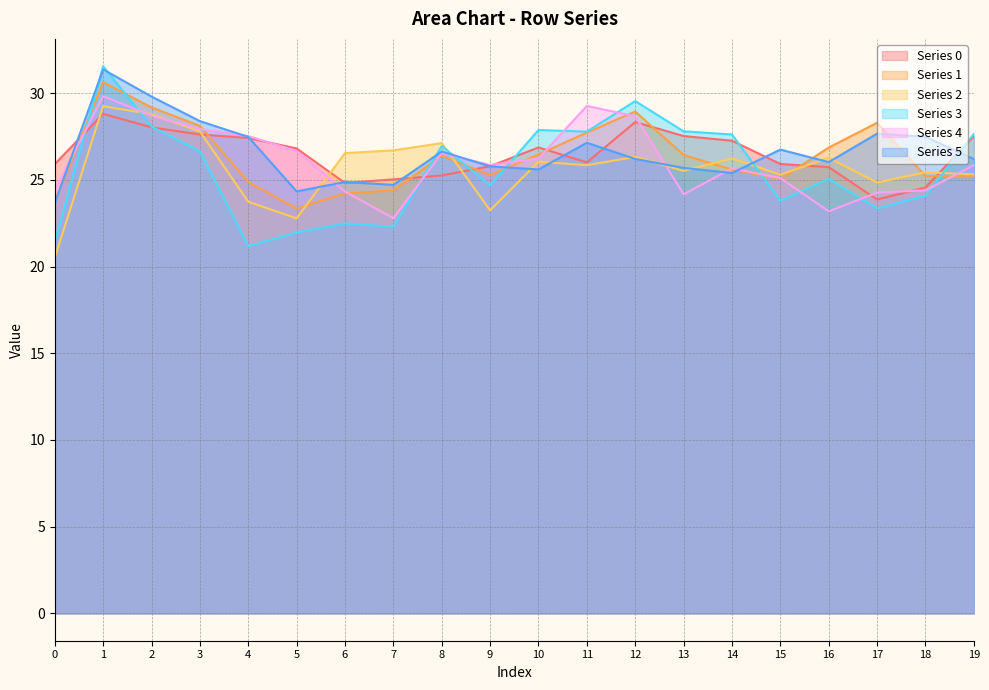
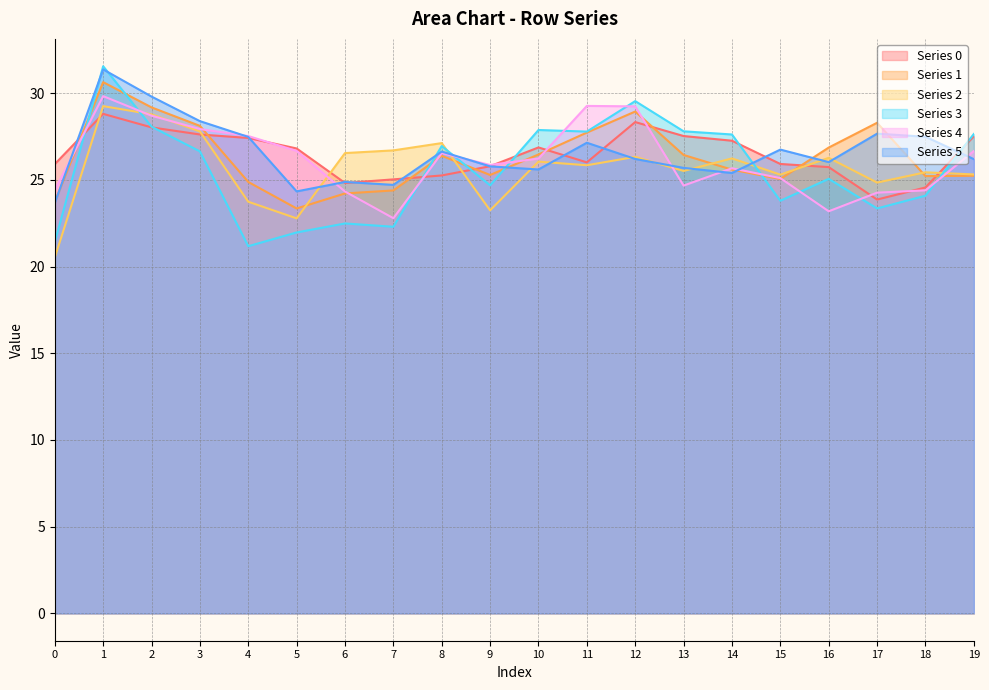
Series 4, 12: 28.7 -> 29.2
Series 4, 13: 24.2 -> 24.7
Series 4, 19: 25.8 -> 26.7
